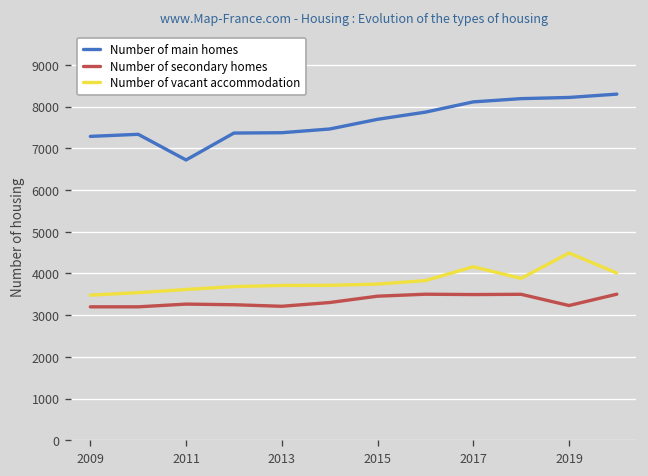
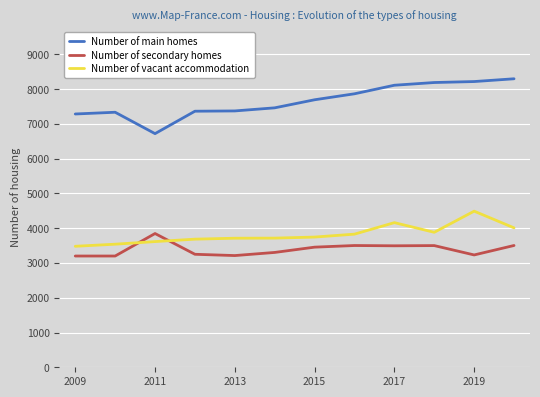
Number of secondary homes, 2011: 3300 -> 3800
